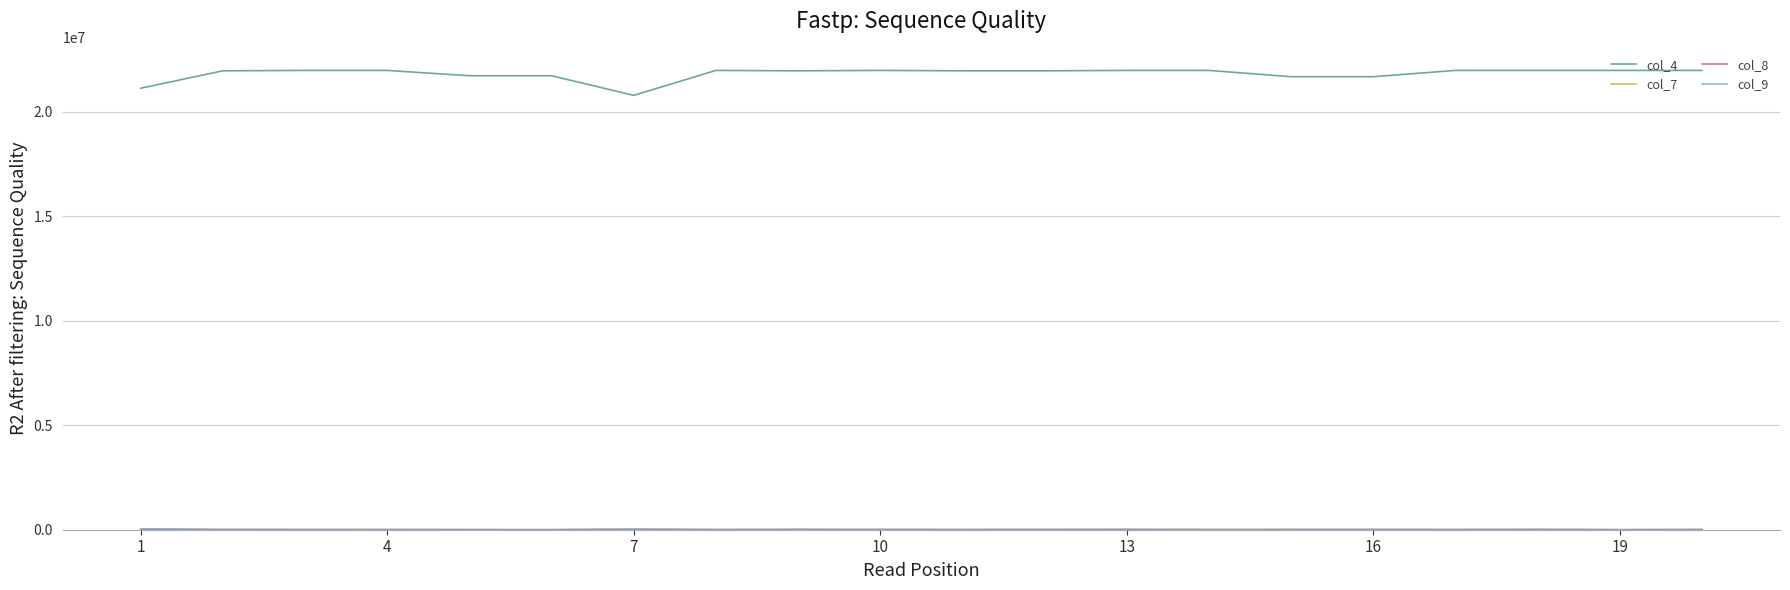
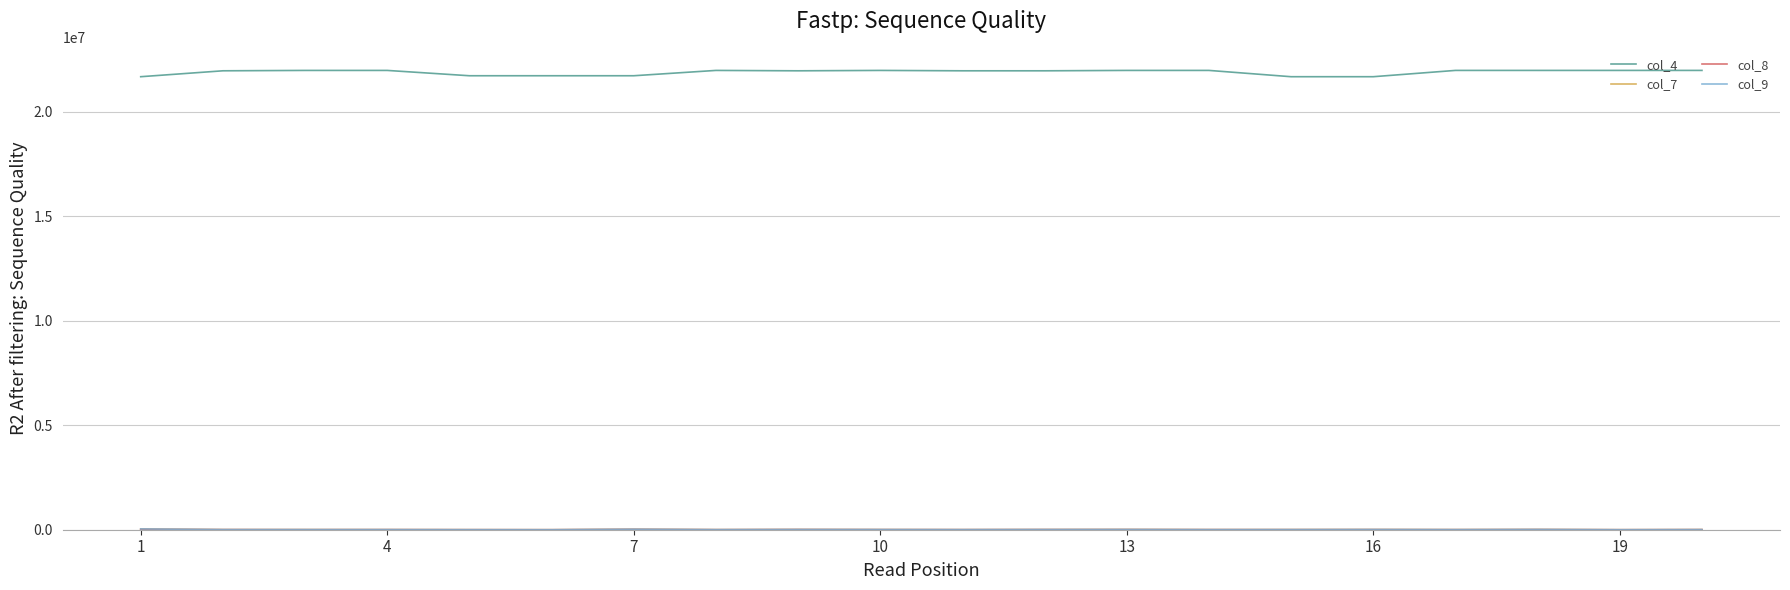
col_4, 1: 21100000 -> 21700000
col_4, 7: 20800000 -> 21700000
